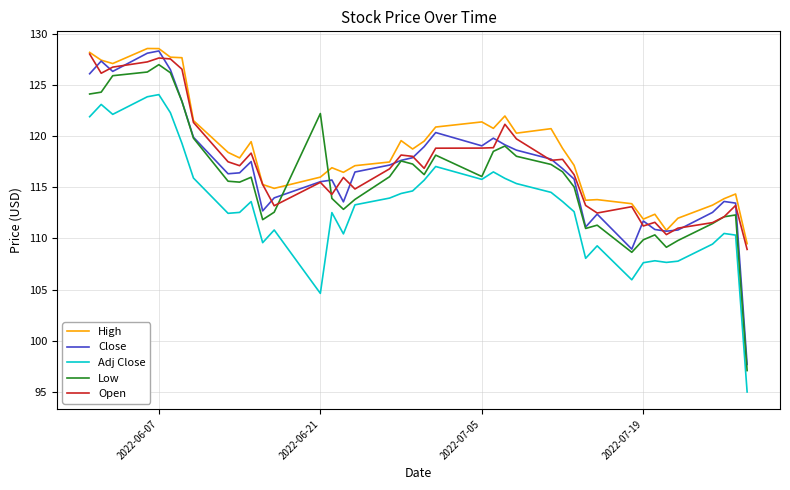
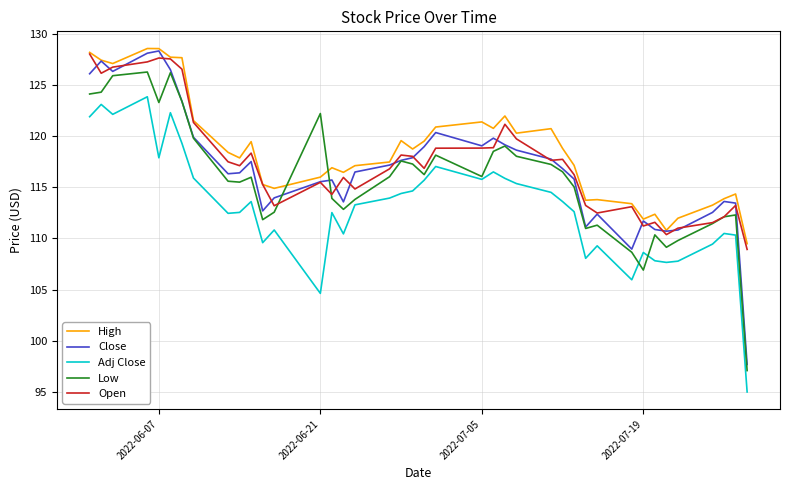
Adj Close, 2022-06-07: 124.1 -> 117.9
Low, 2022-06-07: 127.0 -> 123.3
Adj Close, 2022-07-19: 107.6 -> 108.6
Low, 2022-07-19: 109.9 -> 106.9
